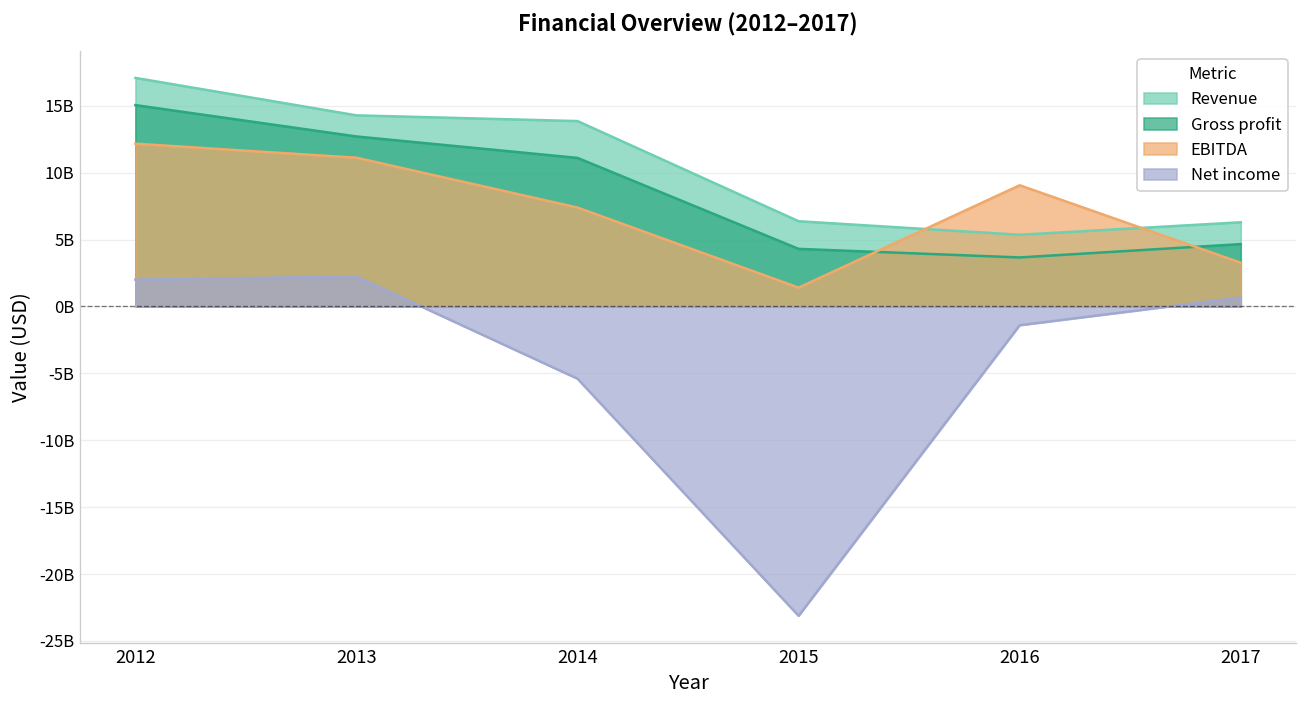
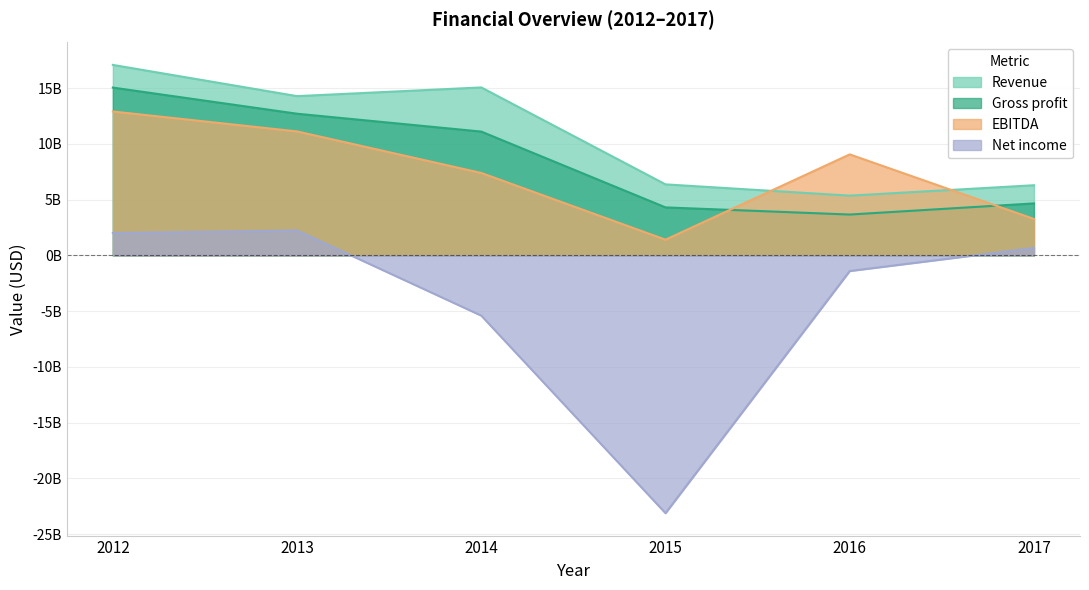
EBITDA, 2012: 12200000000 -> 12900000000
Revenue, 2014: 13900000000 -> 15100000000
